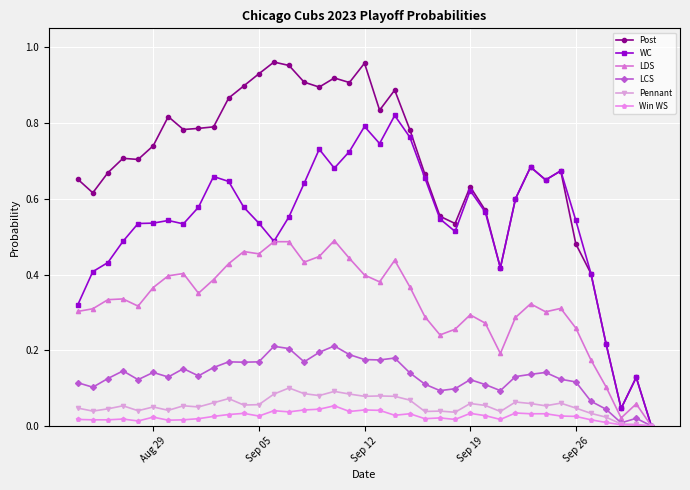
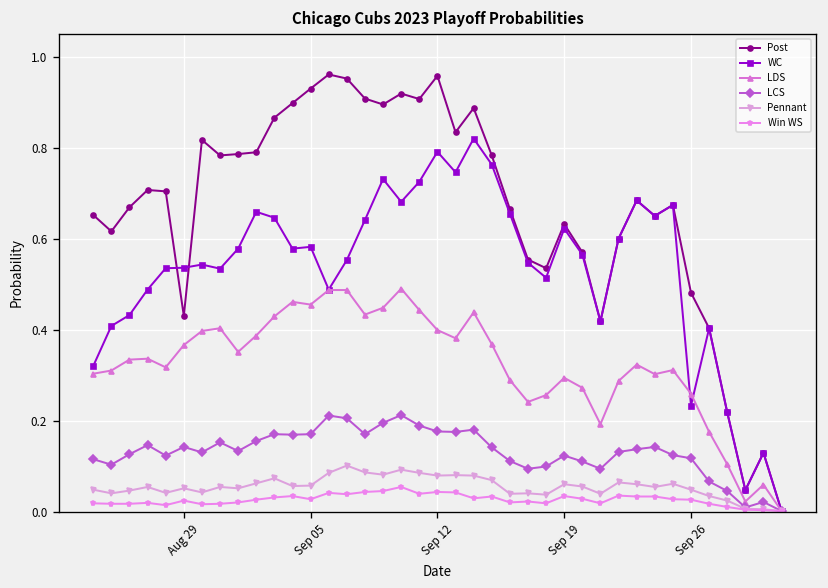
Post, Aug 29: 0.74 -> 0.43
WC, Sep 05: 0.54 -> 0.58
WC, Sep 26: 0.54 -> 0.23
